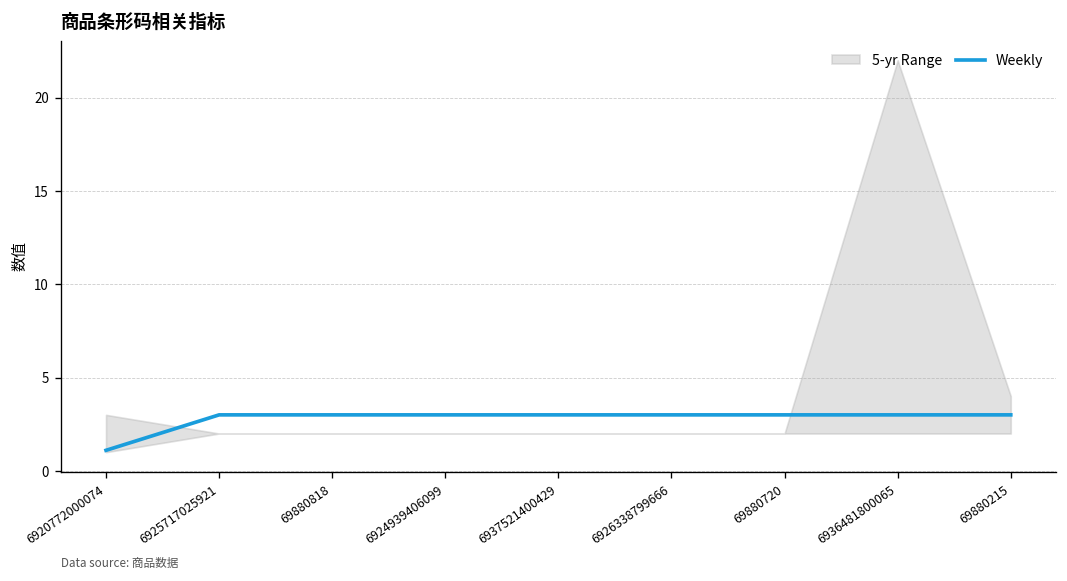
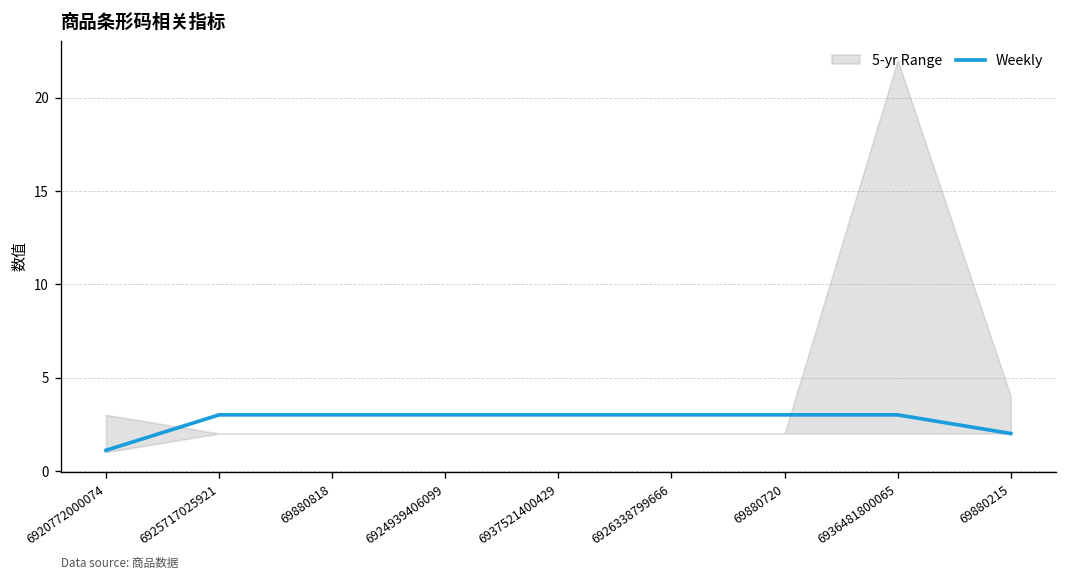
Weekly, 69880215: 3 -> 2
